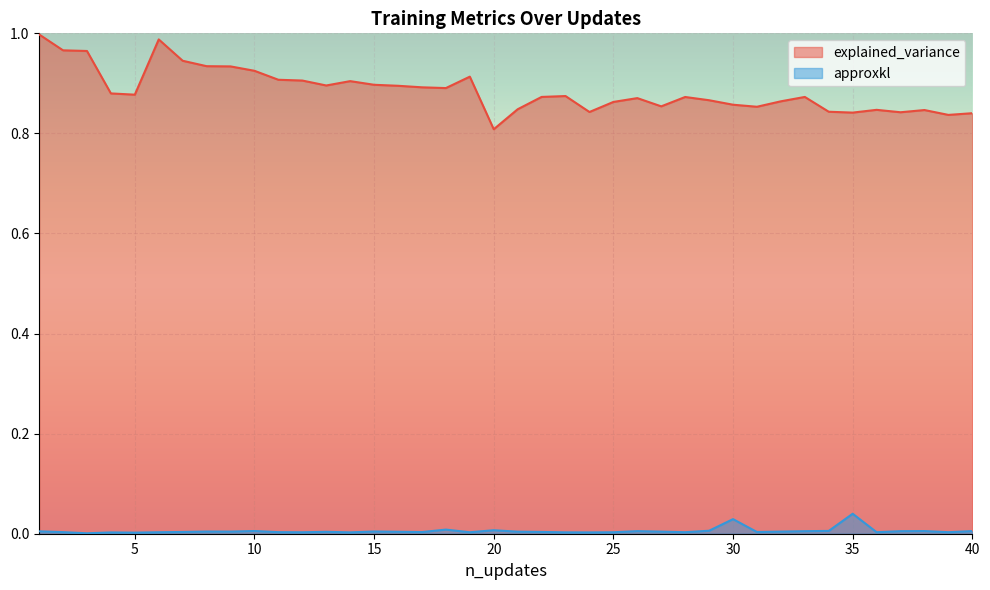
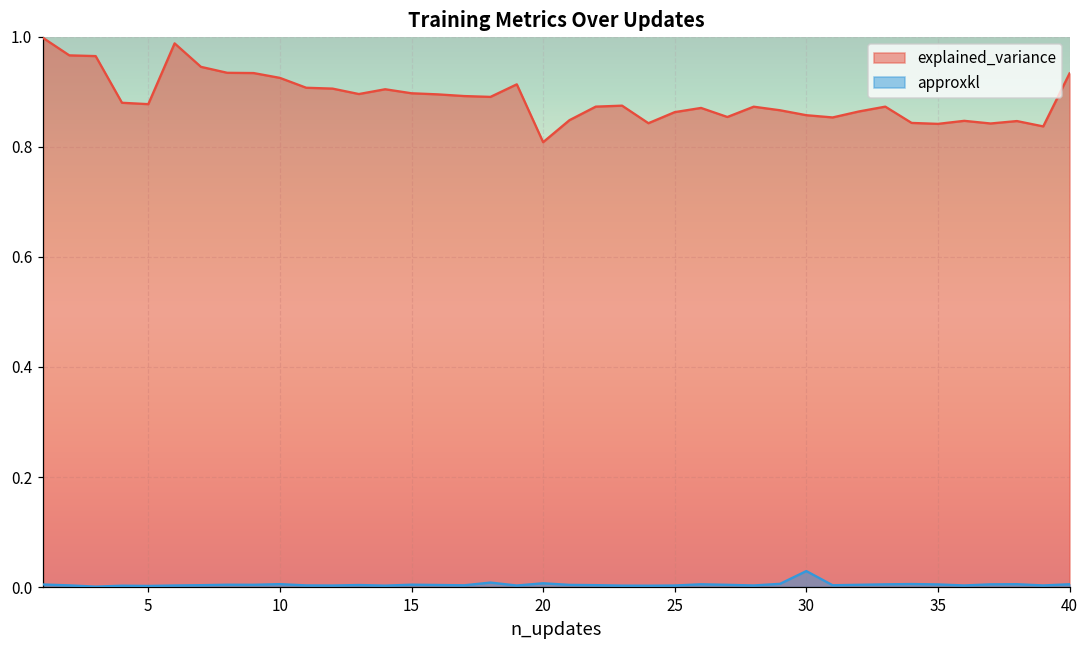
approxkl, 35: 0.04 -> 0.00
explained_variance, 40: 0.84 -> 0.93
